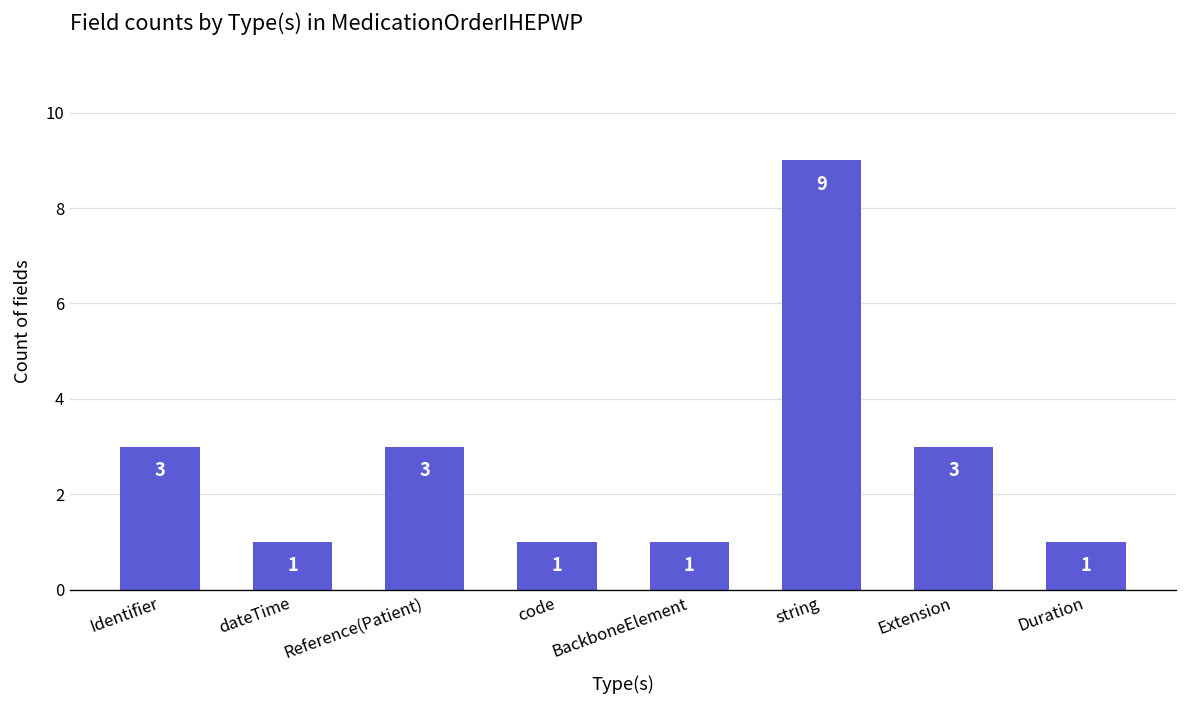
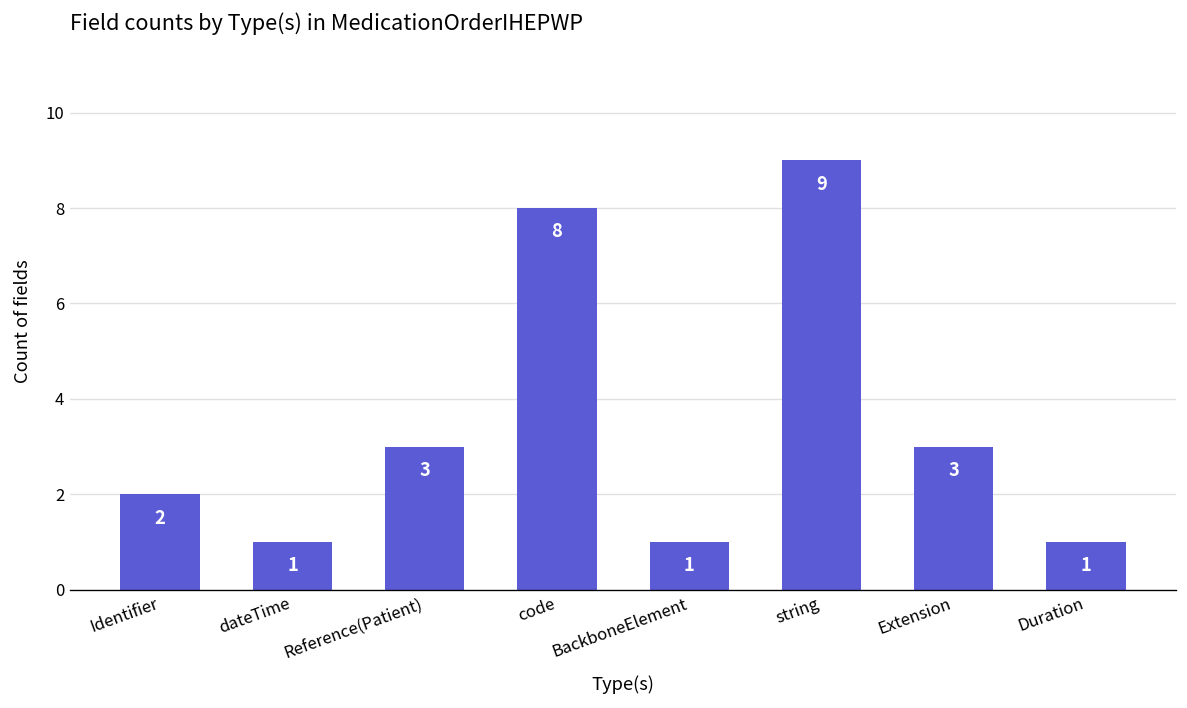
Identifier: 3 -> 2
code: 1 -> 8
